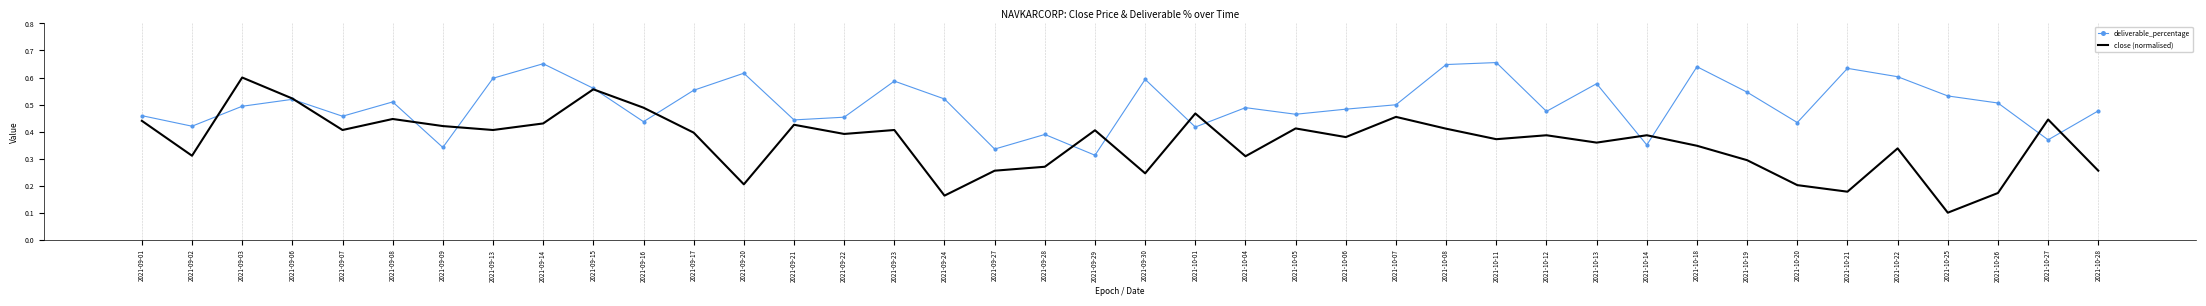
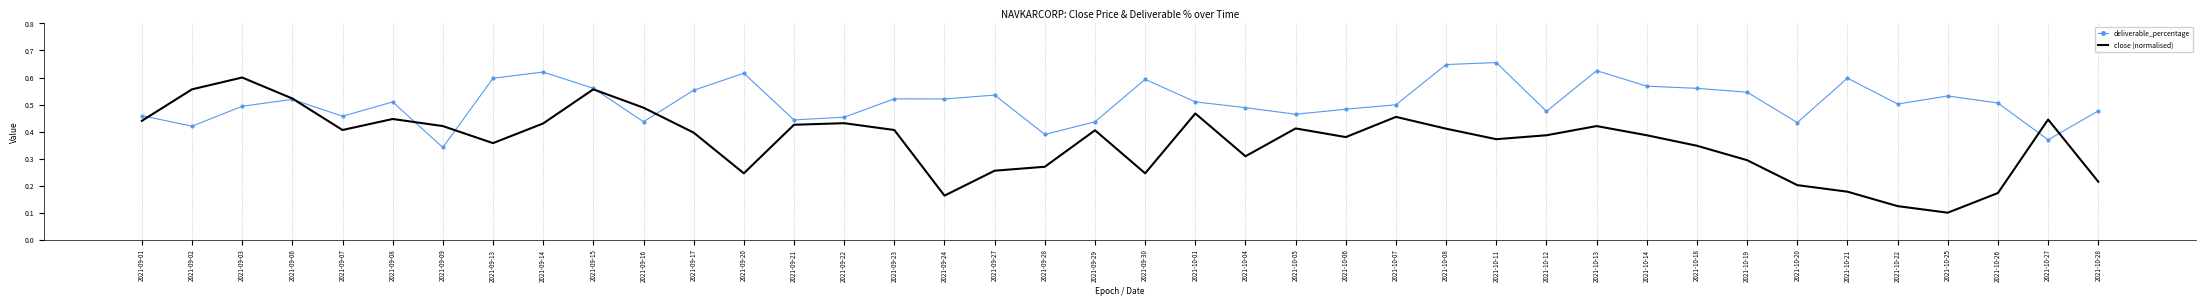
close (normalised), 2021-09-02: 0.31 -> 0.56
close (normalised), 2021-09-13: 0.41 -> 0.36
deliverable_percentage, 2021-09-14: 0.65 -> 0.62
close (normalised), 2021-09-20: 0.20 -> 0.25
close (normalised), 2021-09-22: 0.39 -> 0.43
deliverable_percentage, 2021-09-23: 0.59 -> 0.52
deliverable_percentage, 2021-09-27: 0.34 -> 0.54
deliverable_percentage, 2021-09-29: 0.31 -> 0.44
deliverable_percentage, 2021-10-01: 0.42 -> 0.51
deliverable_percentage, 2021-10-13: 0.58 -> 0.63
close (normalised), 2021-10-13: 0.36 -> 0.42
deliverable_percentage, 2021-10-14: 0.35 -> 0.57
deliverable_percentage, 2021-10-18: 0.64 -> 0.56
deliverable_percentage, 2021-10-21: 0.63 -> 0.60
deliverable_percentage, 2021-10-22: 0.60 -> 0.50
close (normalised), 2021-10-22: 0.34 -> 0.12
close (normalised), 2021-10-28: 0.26 -> 0.21
